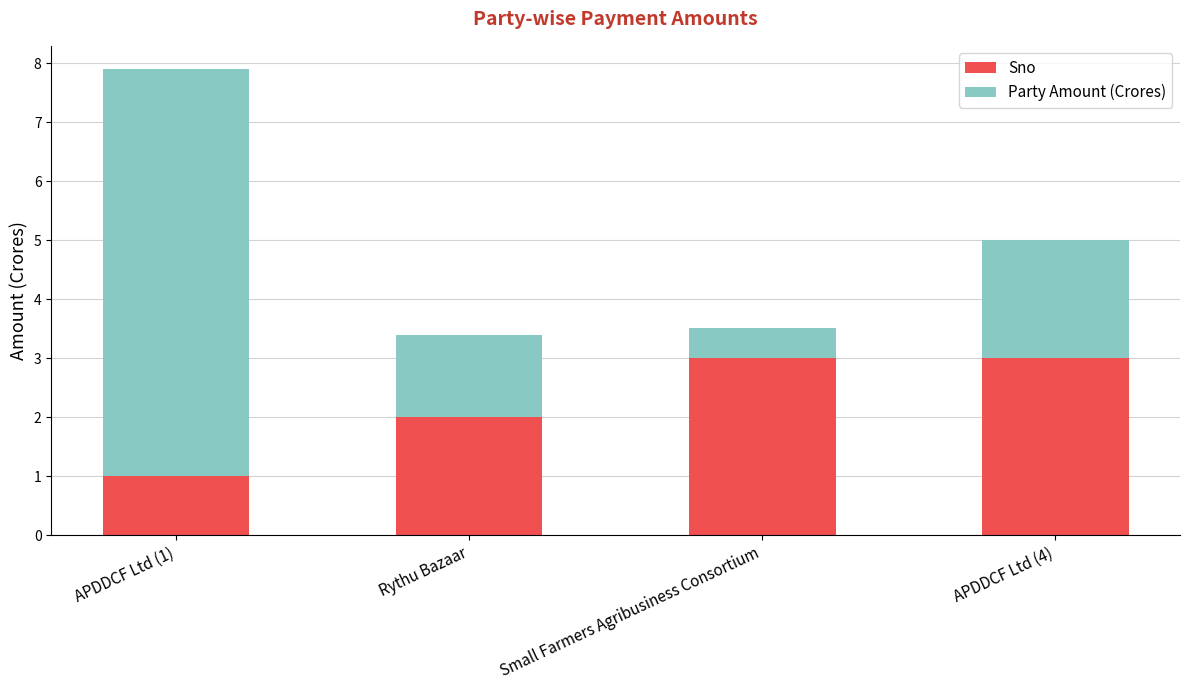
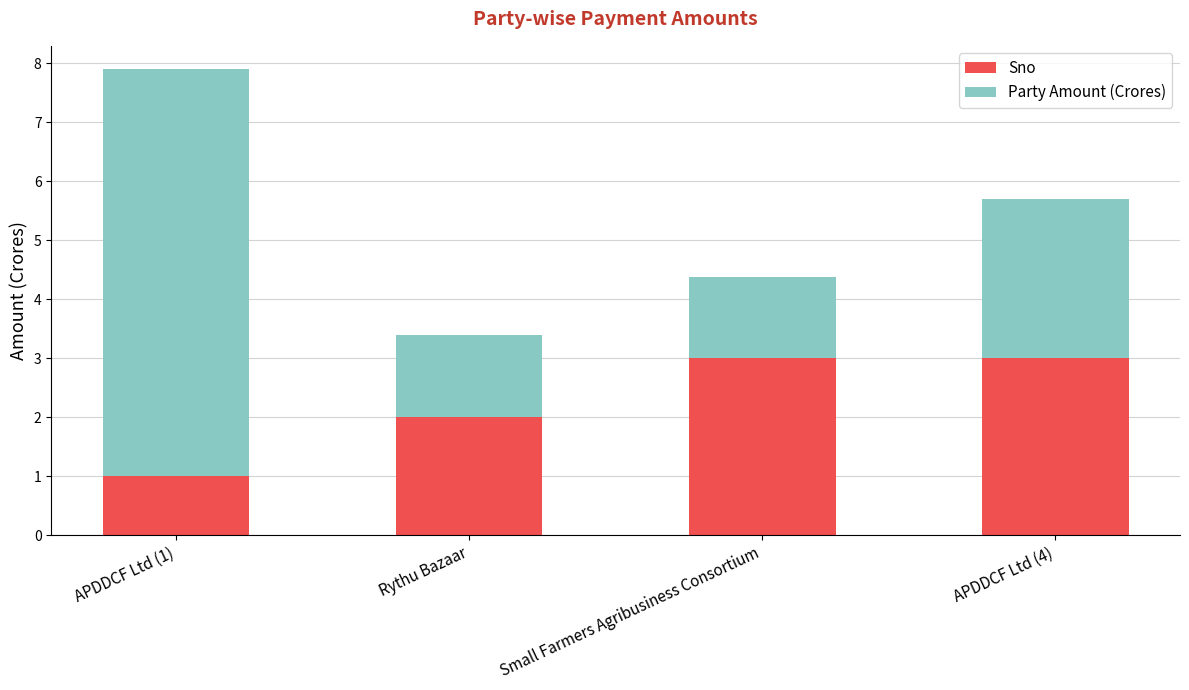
Party Amount (Crores), Small Farmers Agribusiness Consortium: 0.5 -> 1.4
Party Amount (Crores), APDDCF Ltd (4): 2.0 -> 2.7
